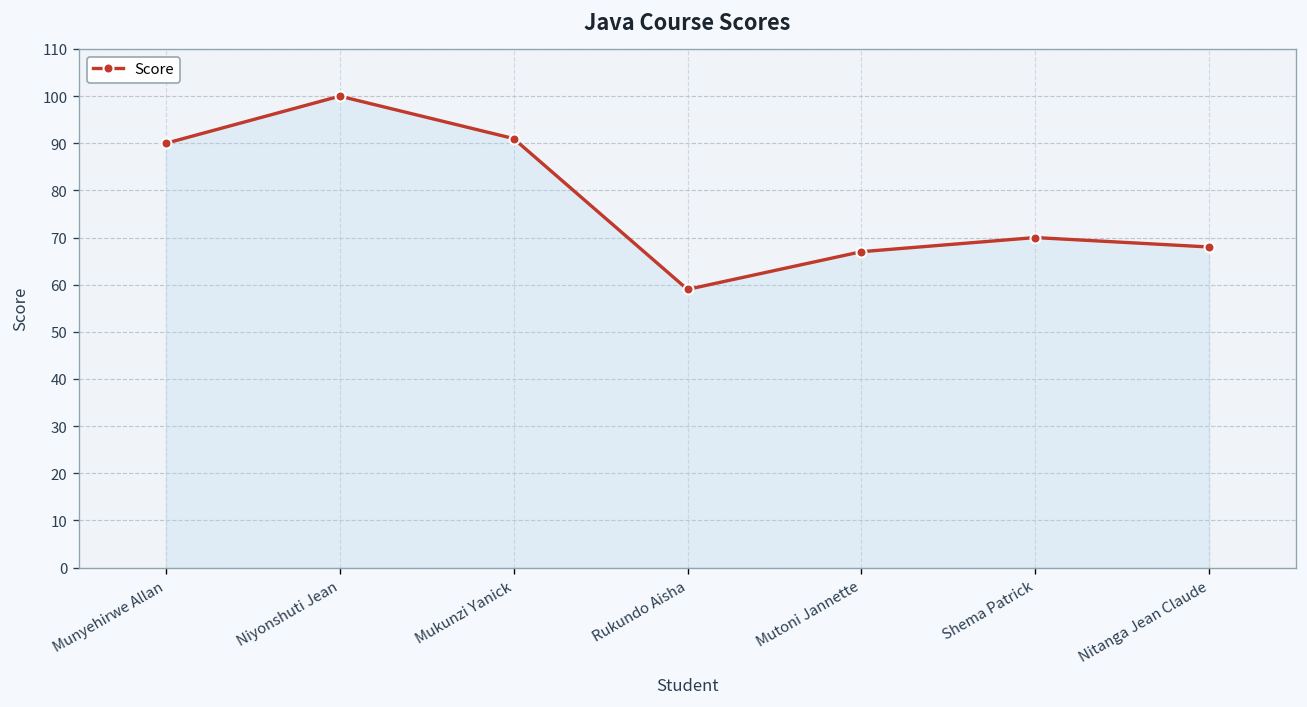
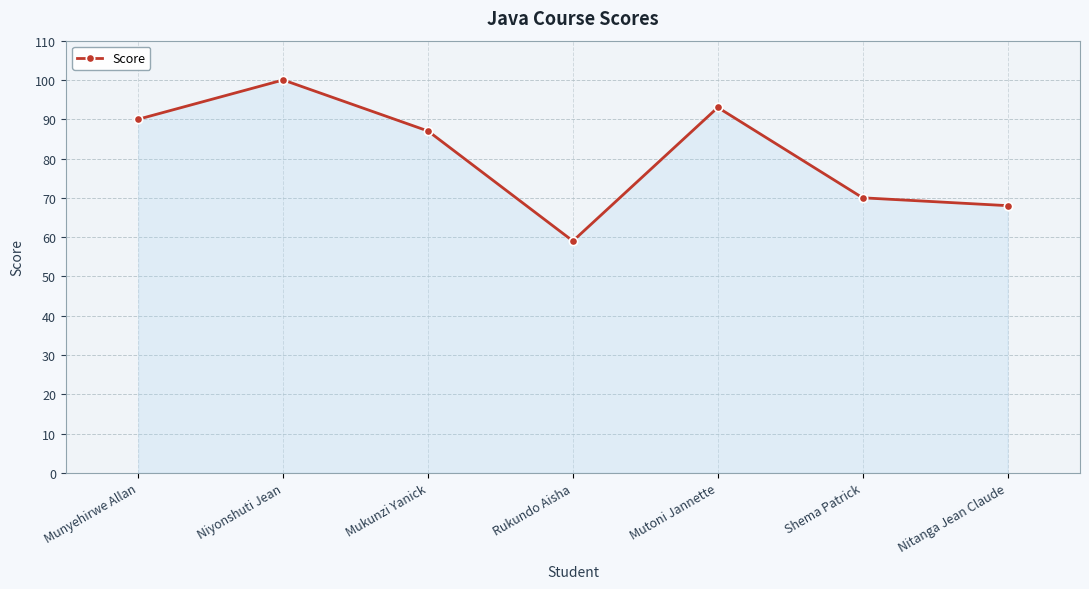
Mukunzi Yanick: 91 -> 87
Mutoni Jannette: 67 -> 93
